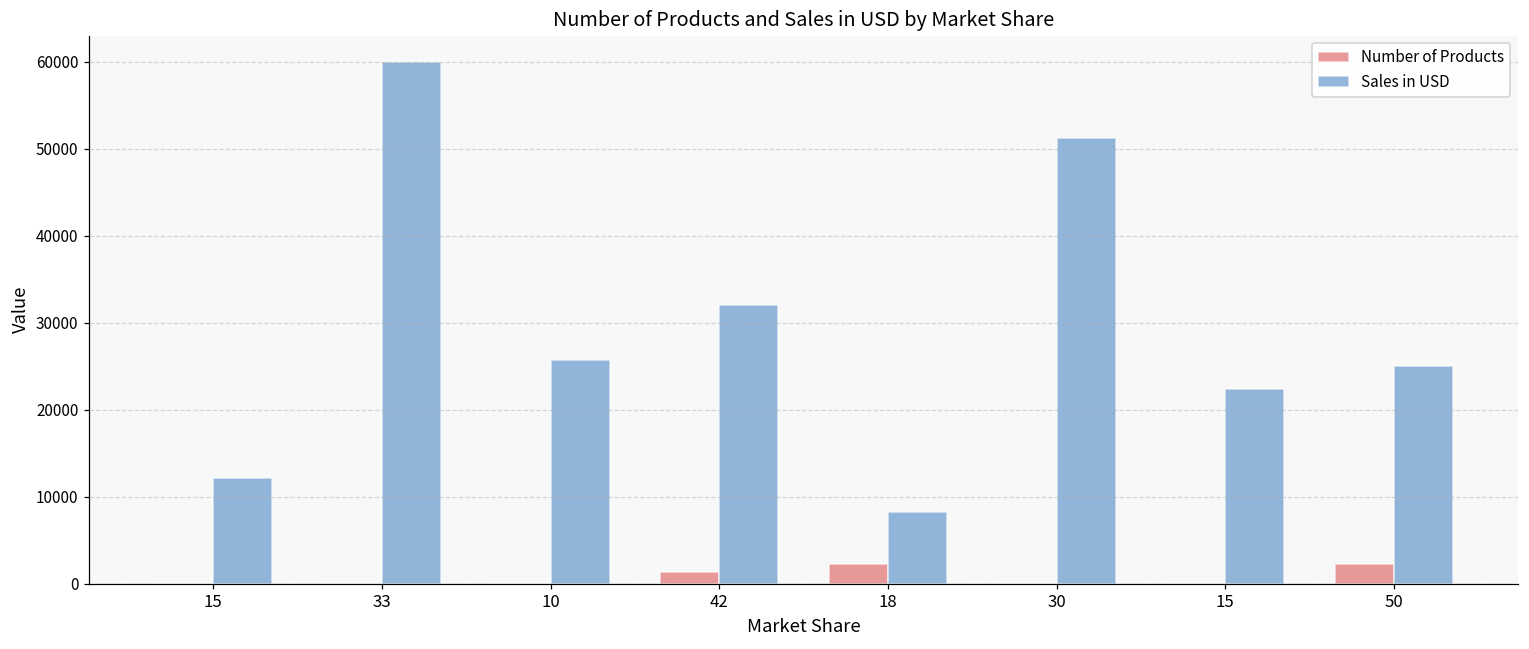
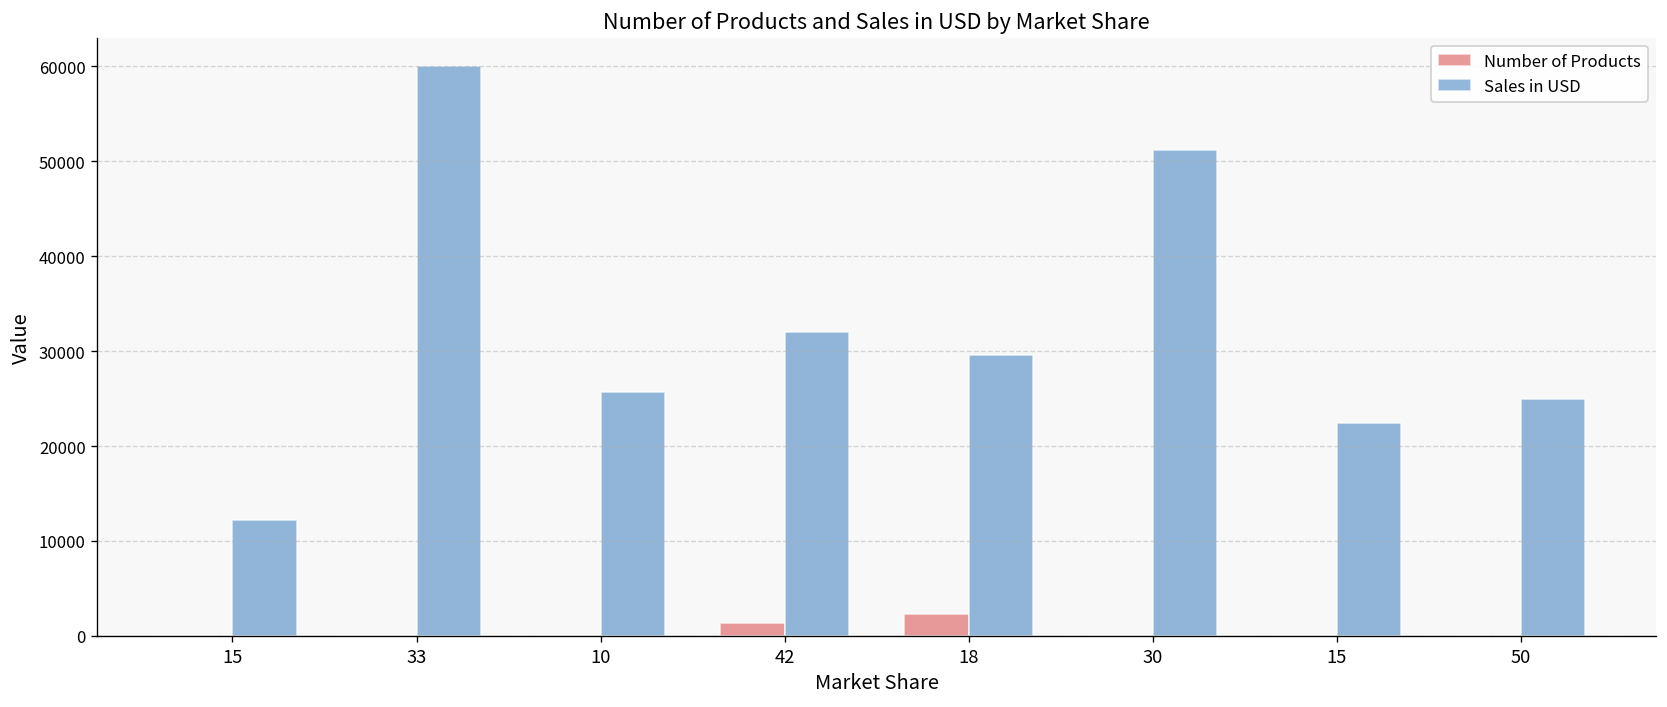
Sales in USD, 18: 8000 -> 30000
Number of Products, 50: 2000 -> 0
